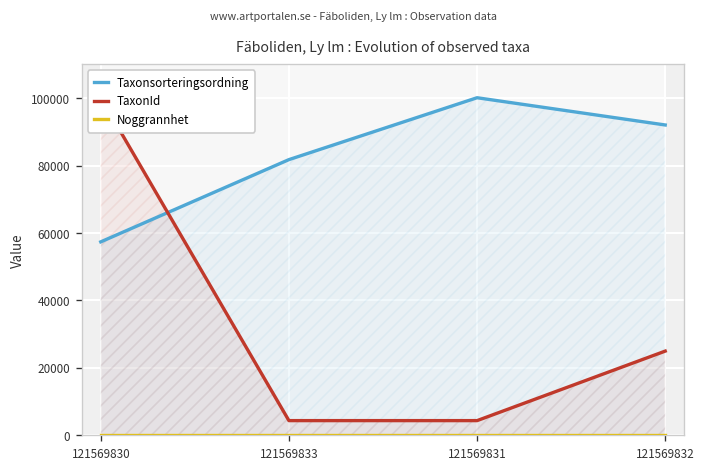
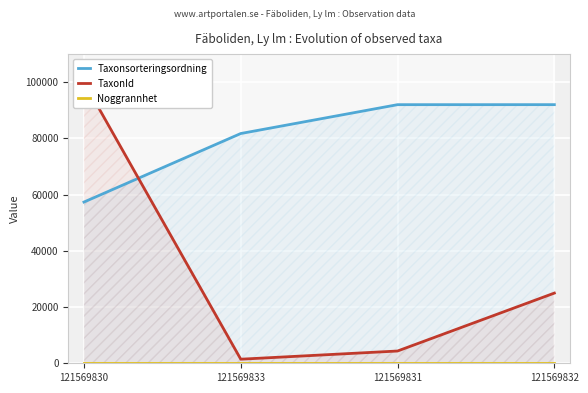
TaxonId, 121569833: 4000 -> 1000
Taxonsorteringsordning, 121569831: 100000 -> 92000
